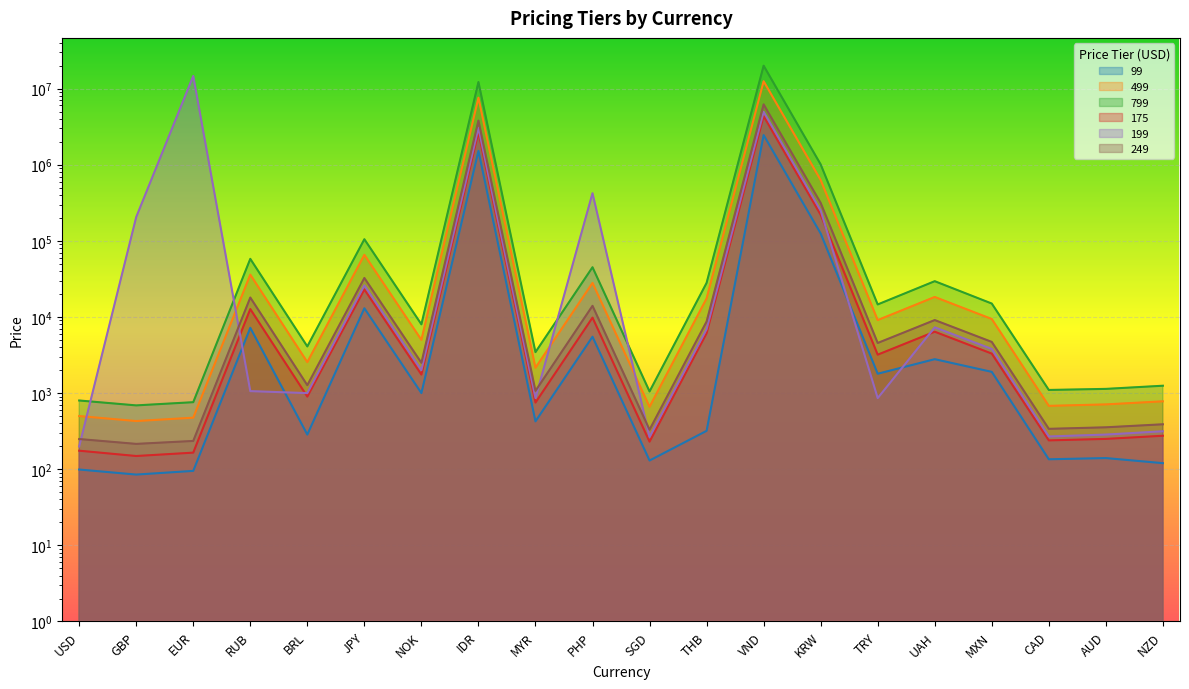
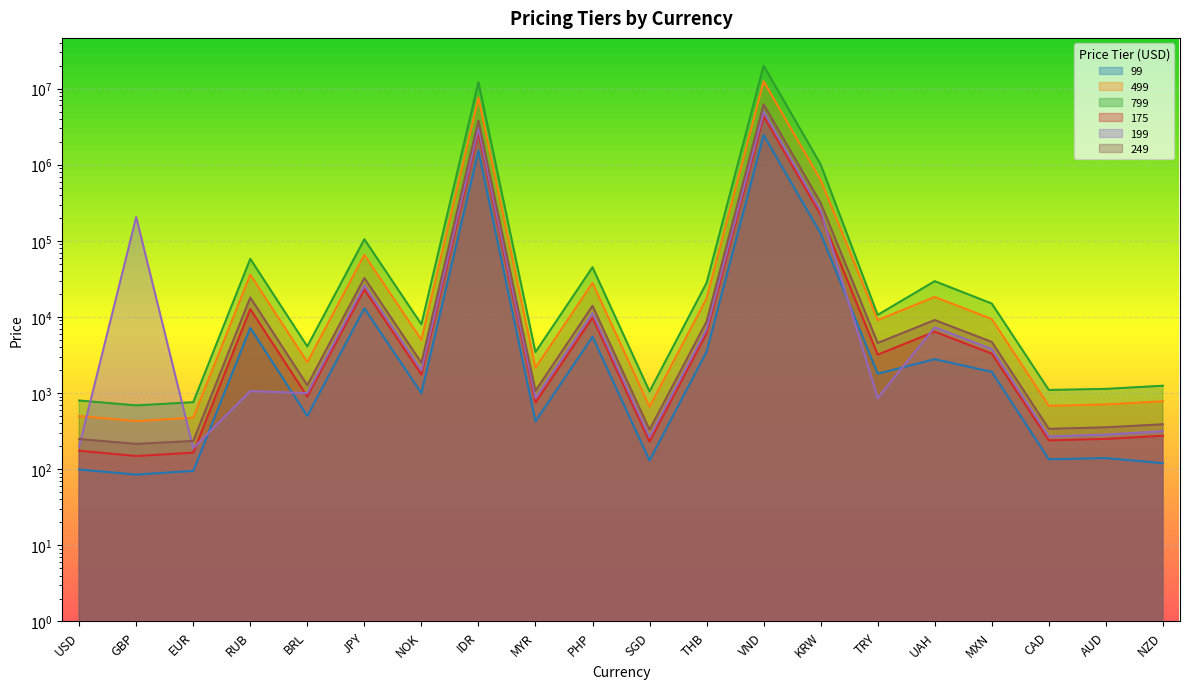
199, EUR: 15000000 -> 190
99, BRL: 290 -> 500
199, PHP: 400000 -> 11000
99, THB: 320 -> 4000
799, TRY: 15000 -> 11000
